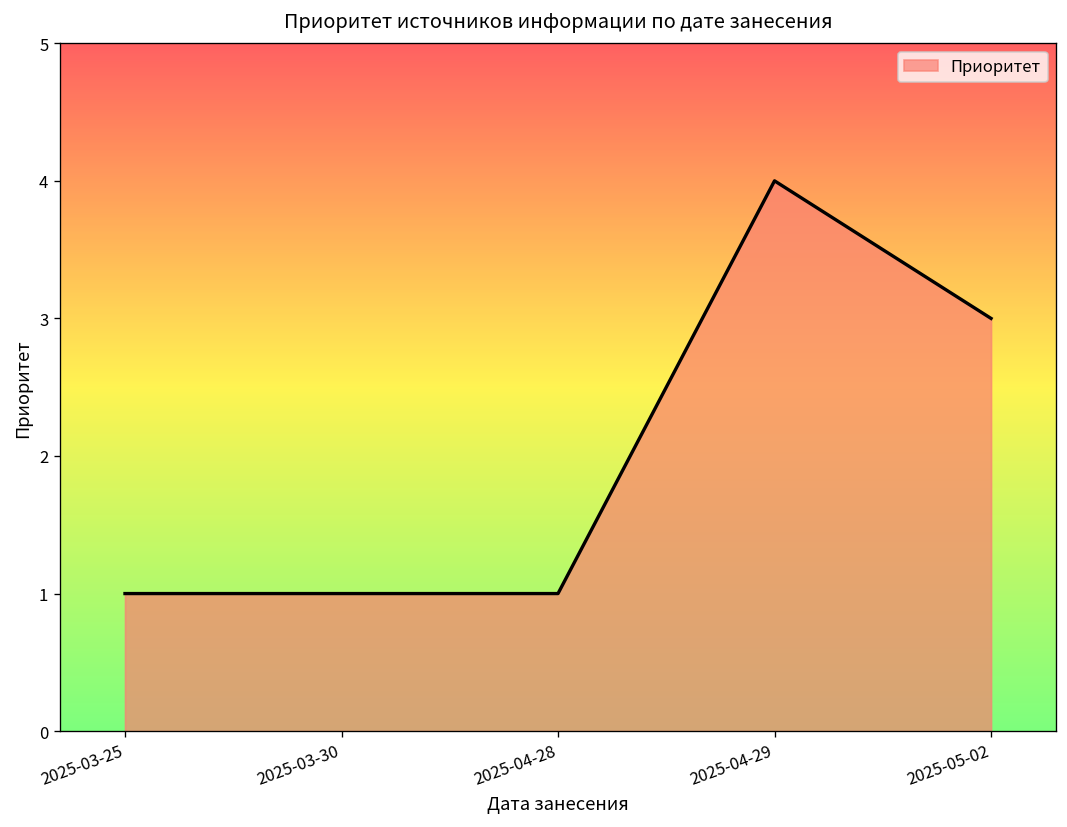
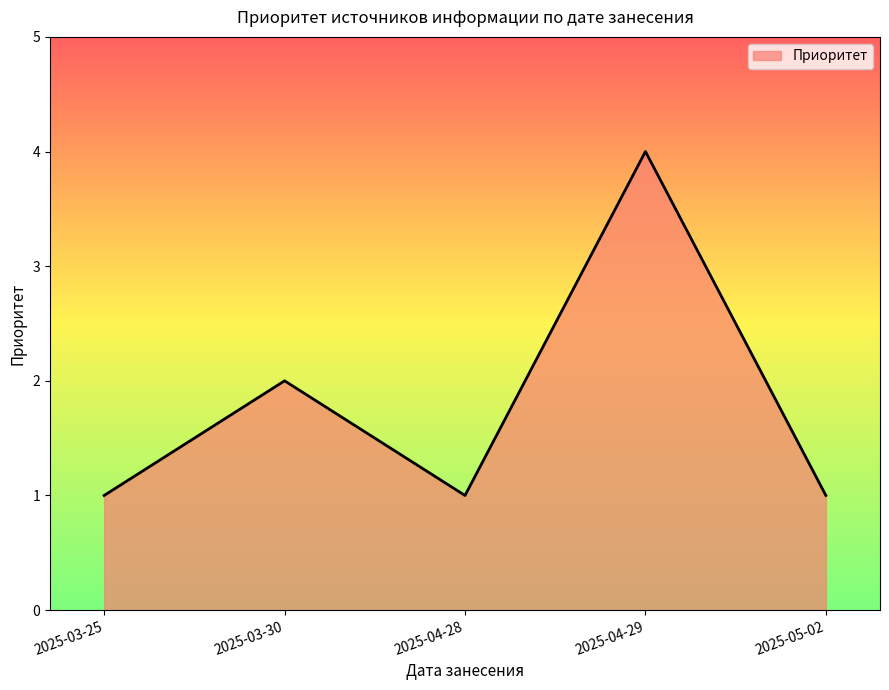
2025-03-30: 1 -> 2
2025-05-02: 3 -> 1
